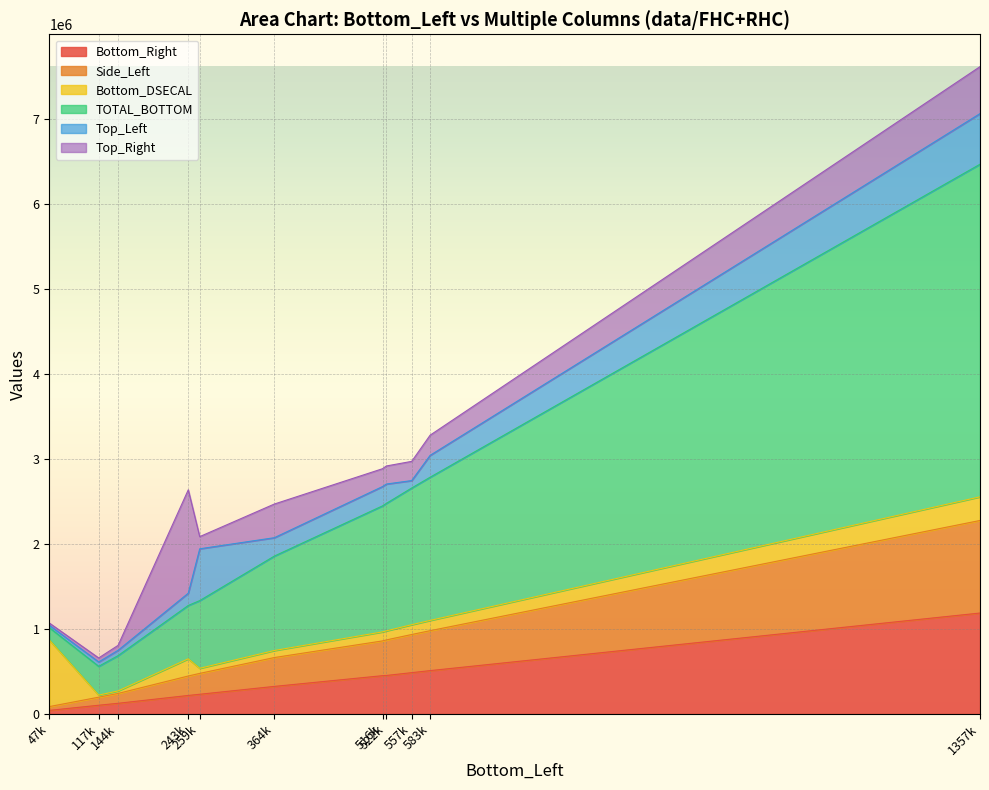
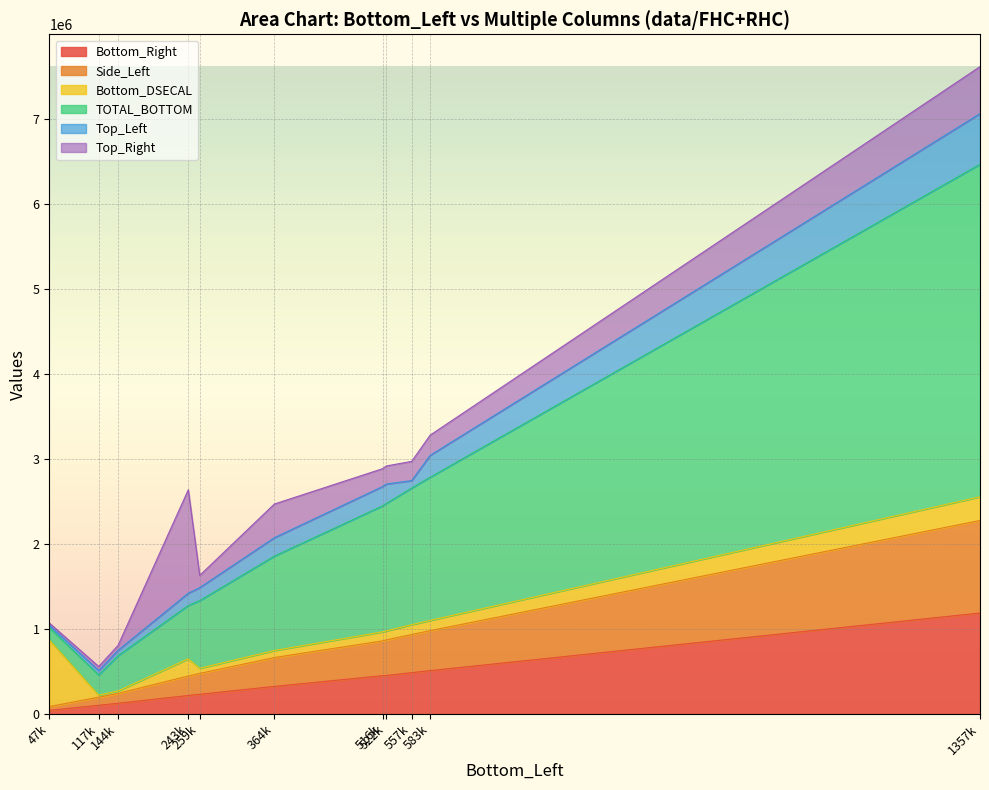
TOTAL_BOTTOM, 117k: 300000 -> 200000
Top_Left, 259k: 600000 -> 200000
